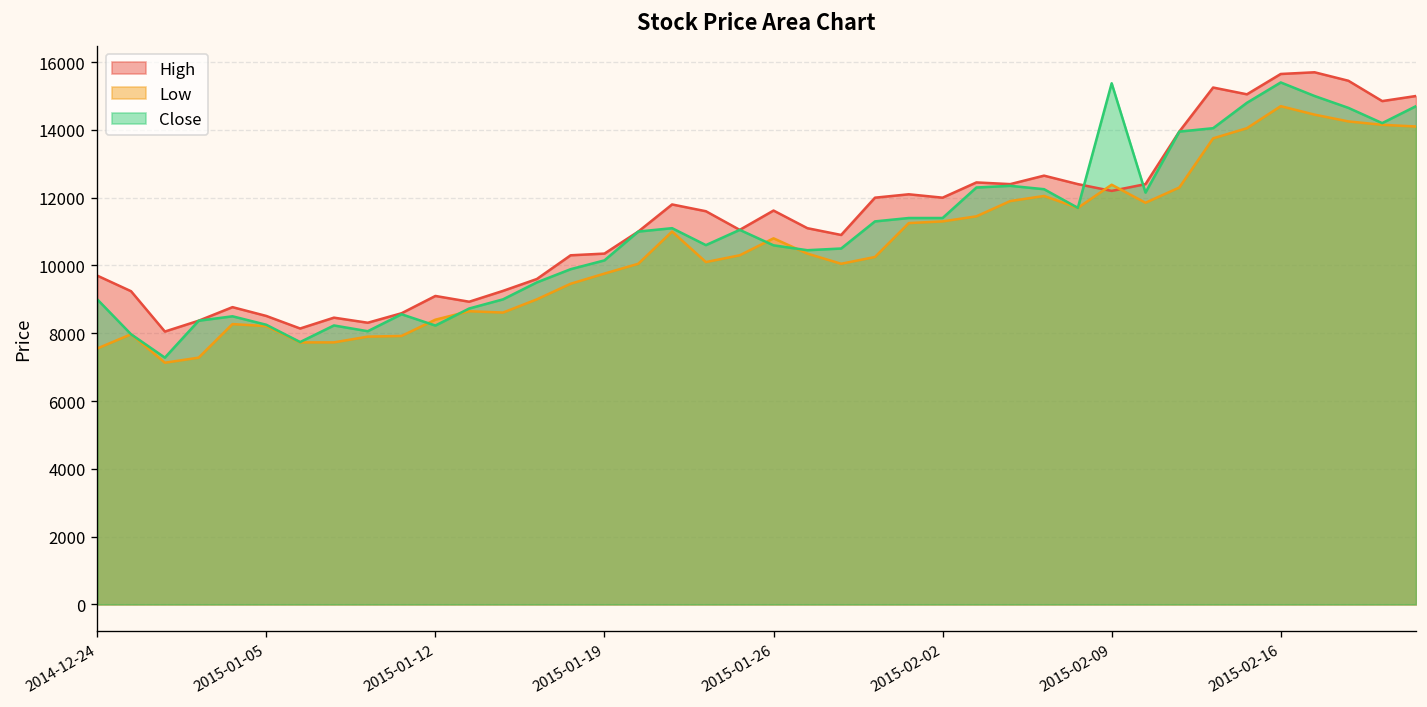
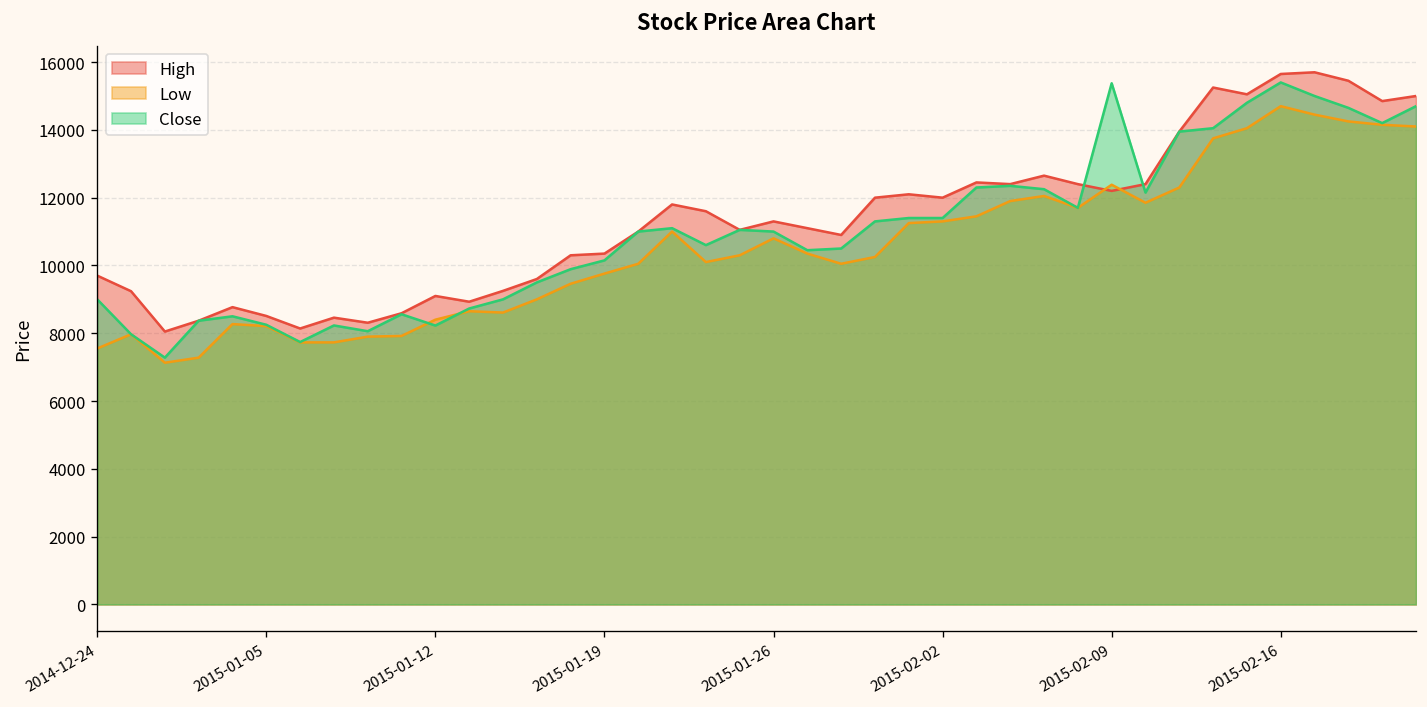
High, 2015-01-26: 11600 -> 11300
Close, 2015-01-26: 10600 -> 11000
